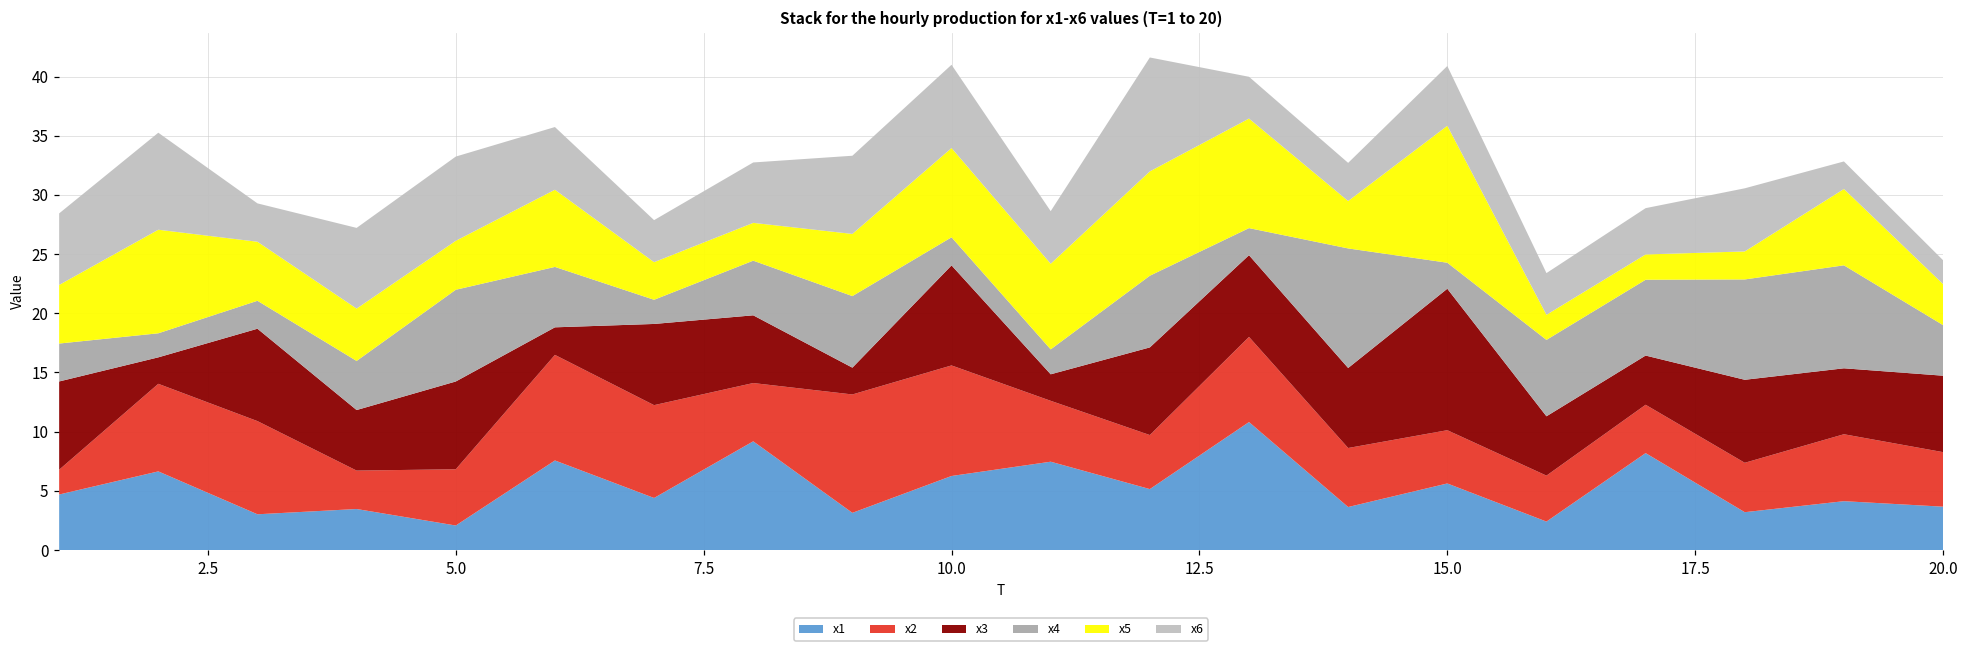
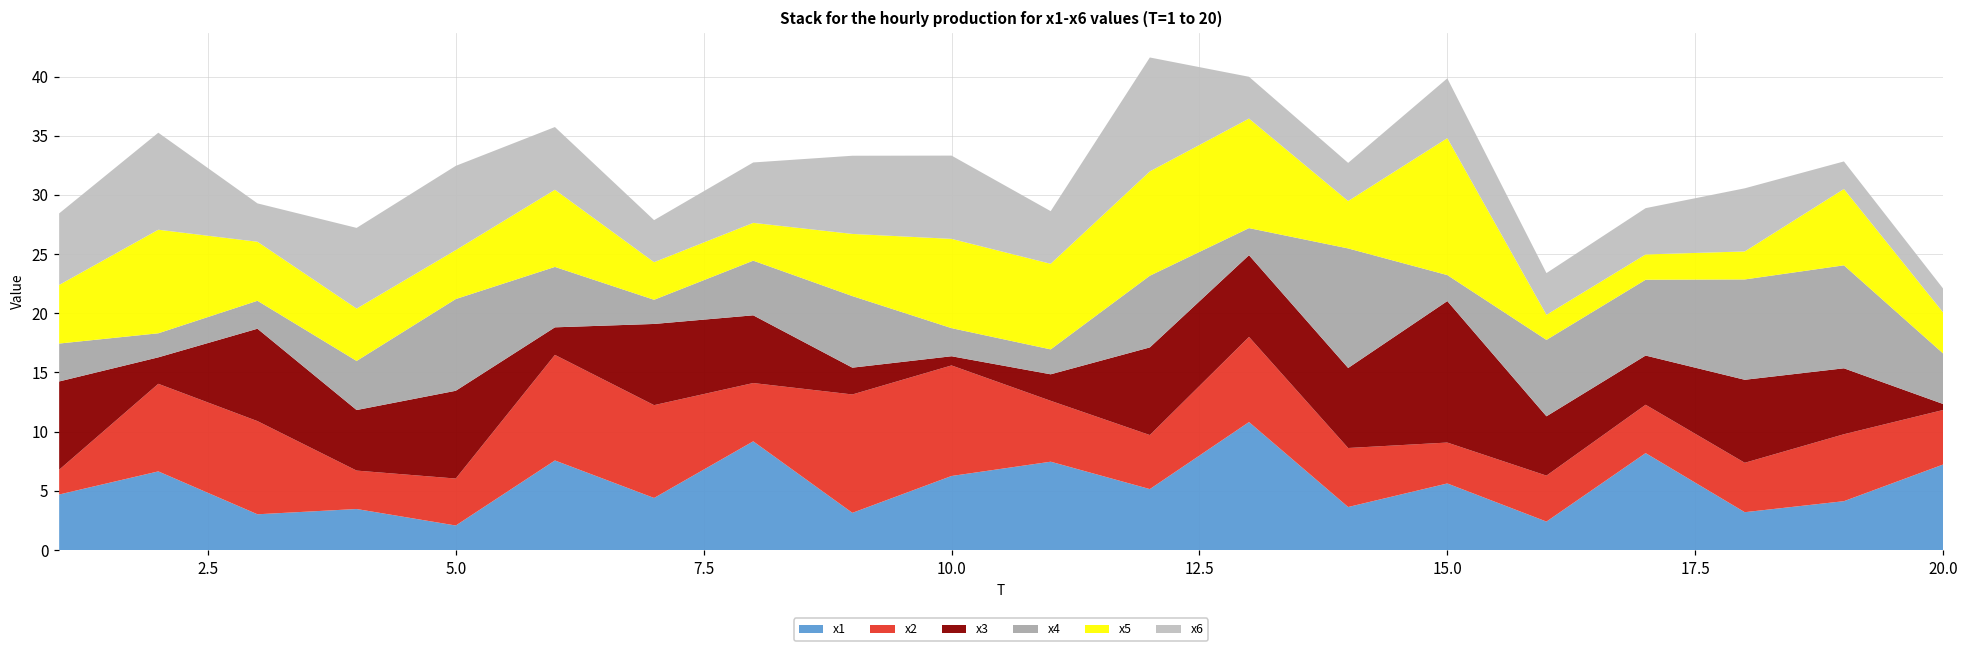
x2, 5.0: 4.8 -> 4.0
x3, 10.0: 8.4 -> 0.8
x2, 15.0: 4.5 -> 3.5
x1, 20.0: 3.7 -> 7.2
x3, 20.0: 6.5 -> 0.5
